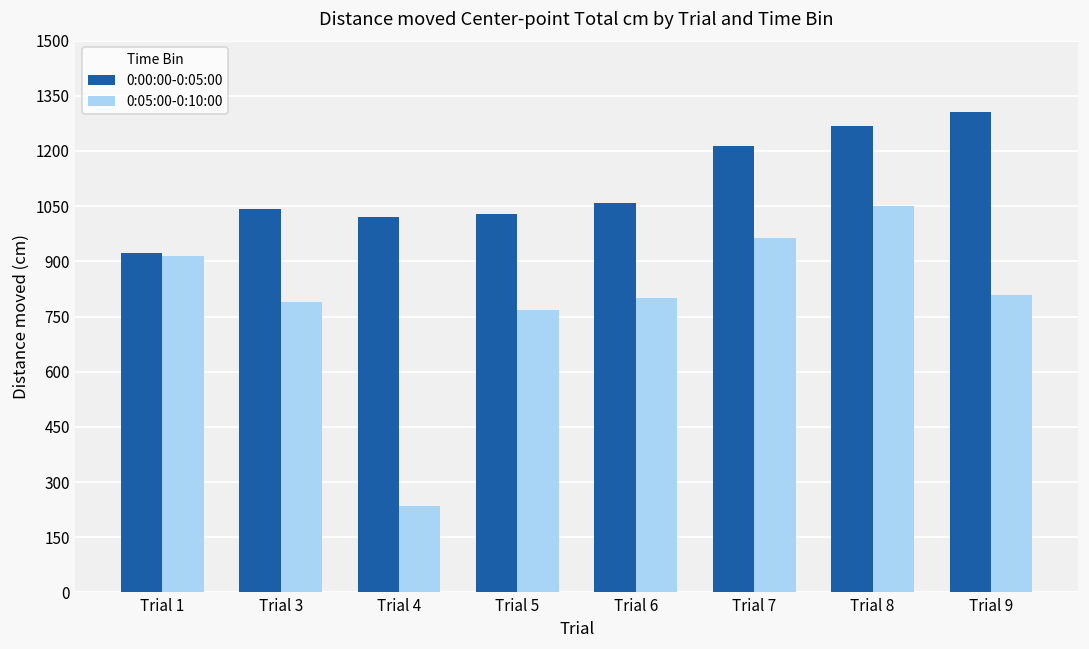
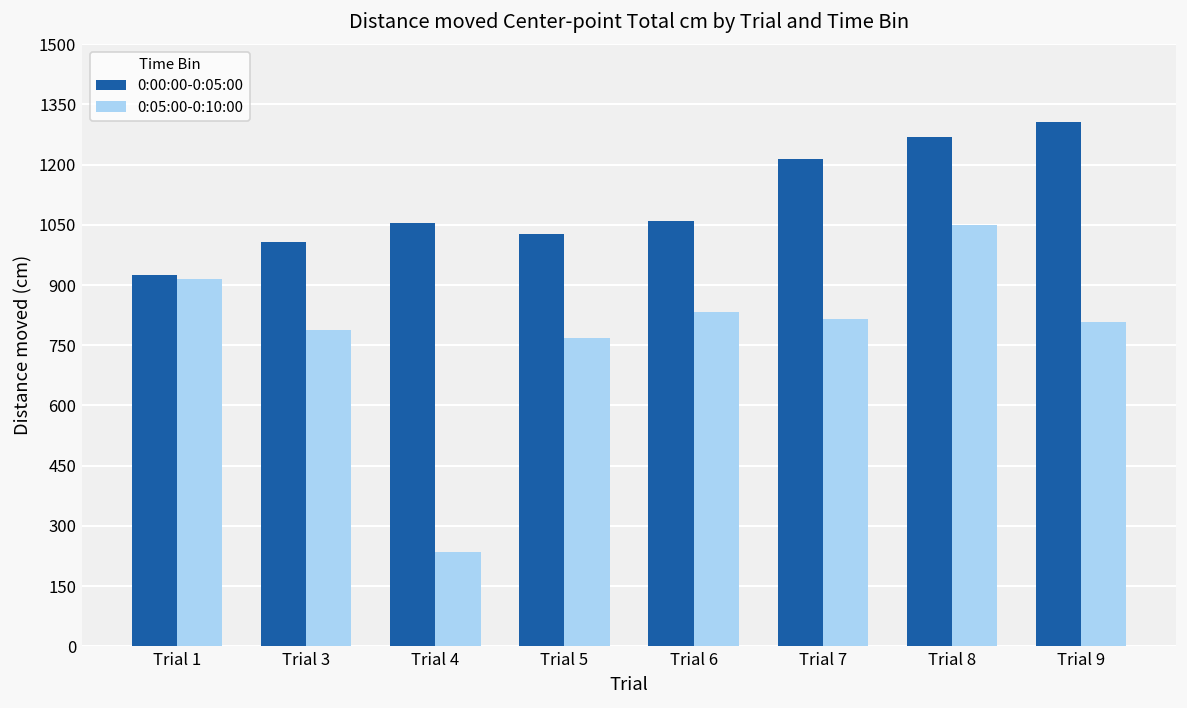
0:00:00-0:05:00, Trial 3: 1040 -> 1010
0:00:00-0:05:00, Trial 4: 1020 -> 1050
0:05:00-0:10:00, Trial 6: 800 -> 830
0:05:00-0:10:00, Trial 7: 960 -> 820
